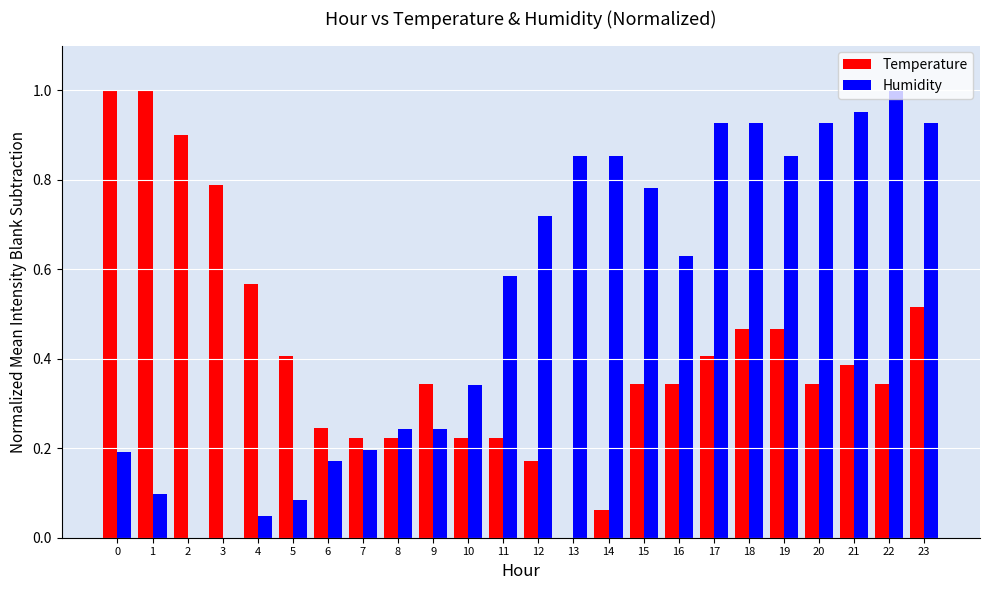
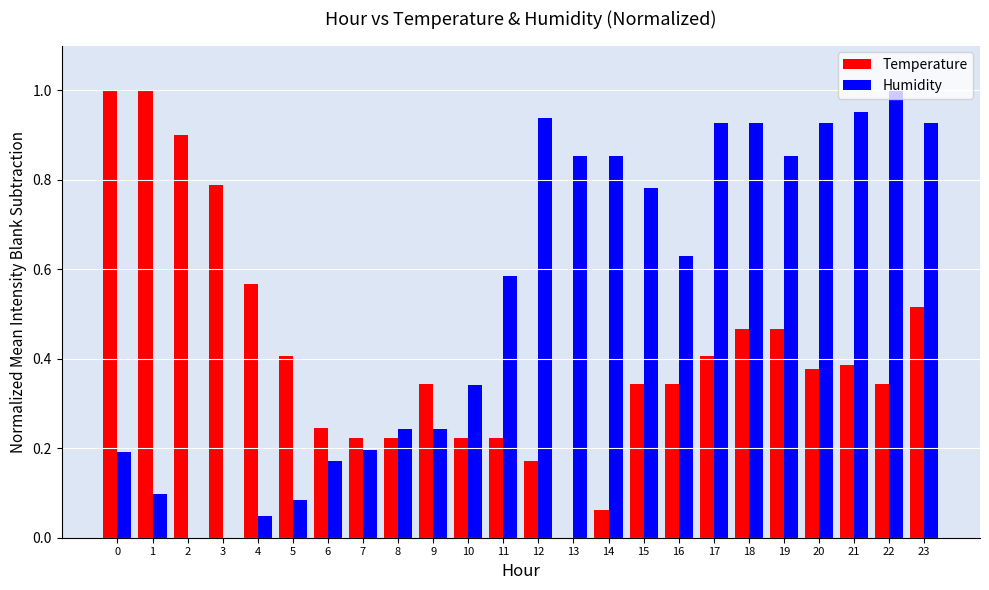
Humidity, 12: 0.72 -> 0.94
Temperature, 20: 0.34 -> 0.38
